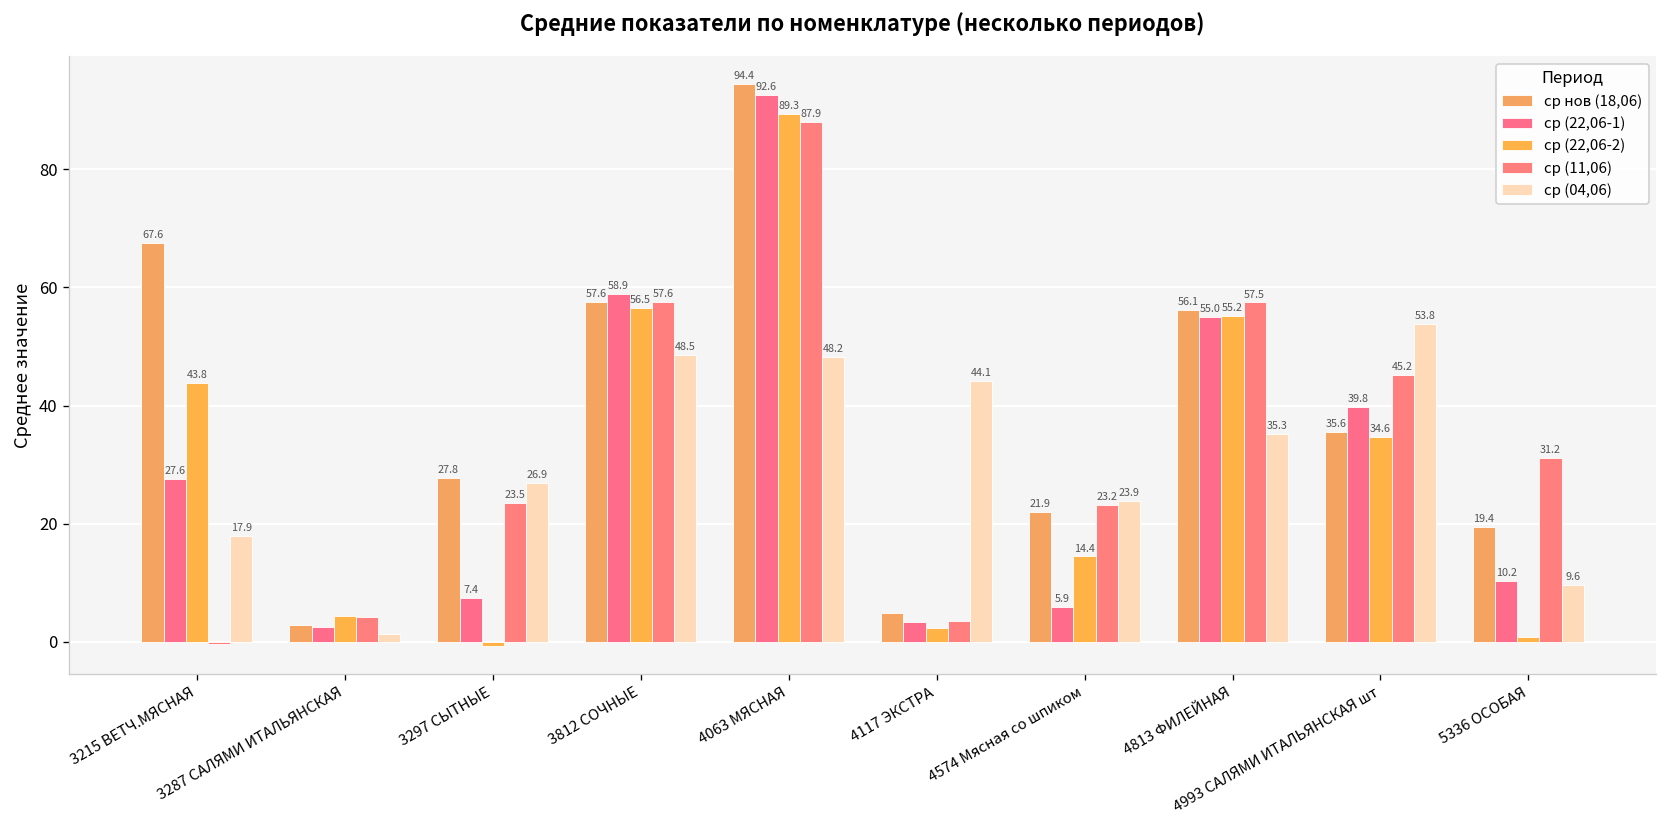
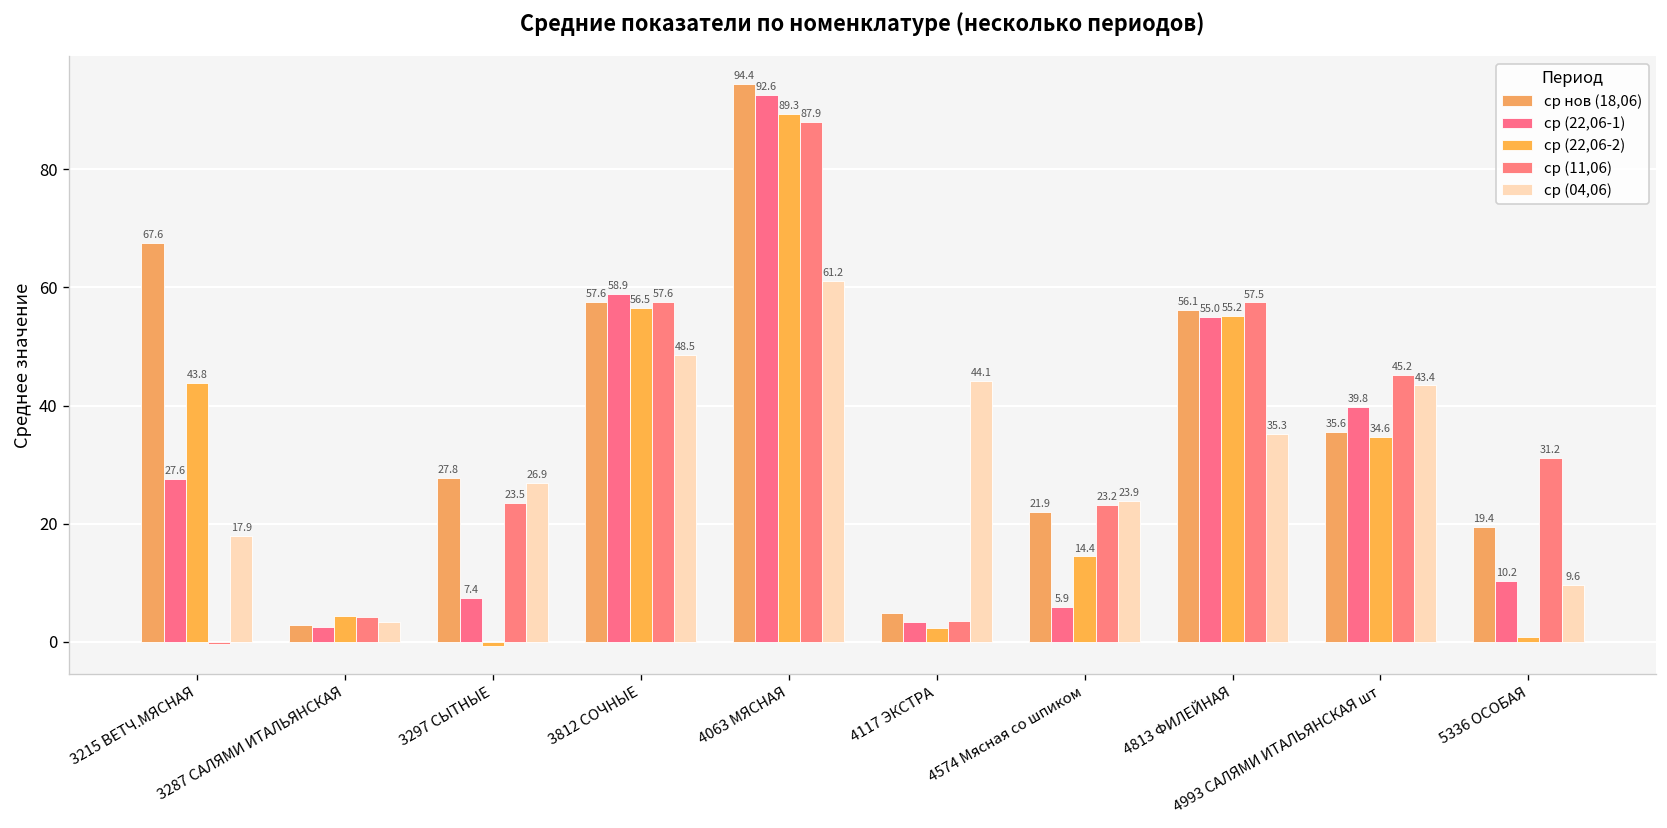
ср (04,06), 3287 САЛЯМИ ИТАЛЬЯНСКАЯ: 1 -> 3
ср (04,06), 4063 МЯСНАЯ: 48.2 -> 61.2
ср (04,06), 4993 САЛЯМИ ИТАЛЬЯНСКАЯ шт: 53.8 -> 43.4
